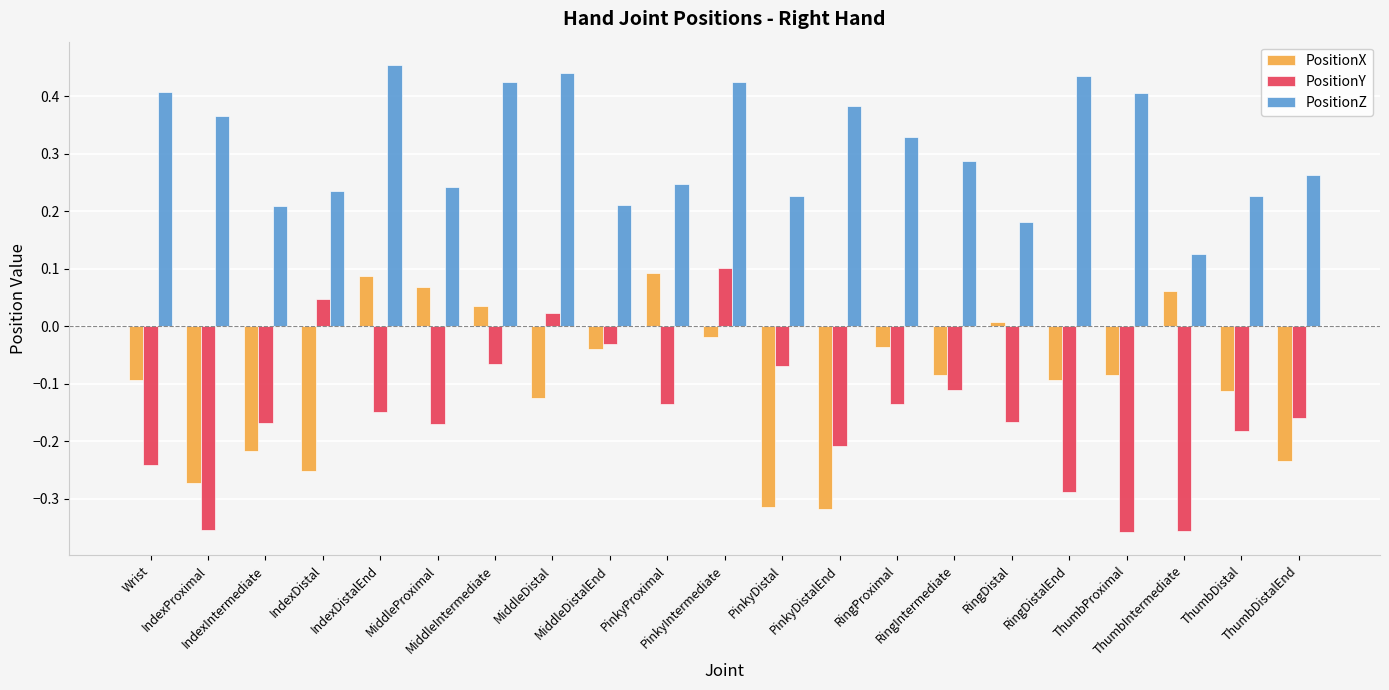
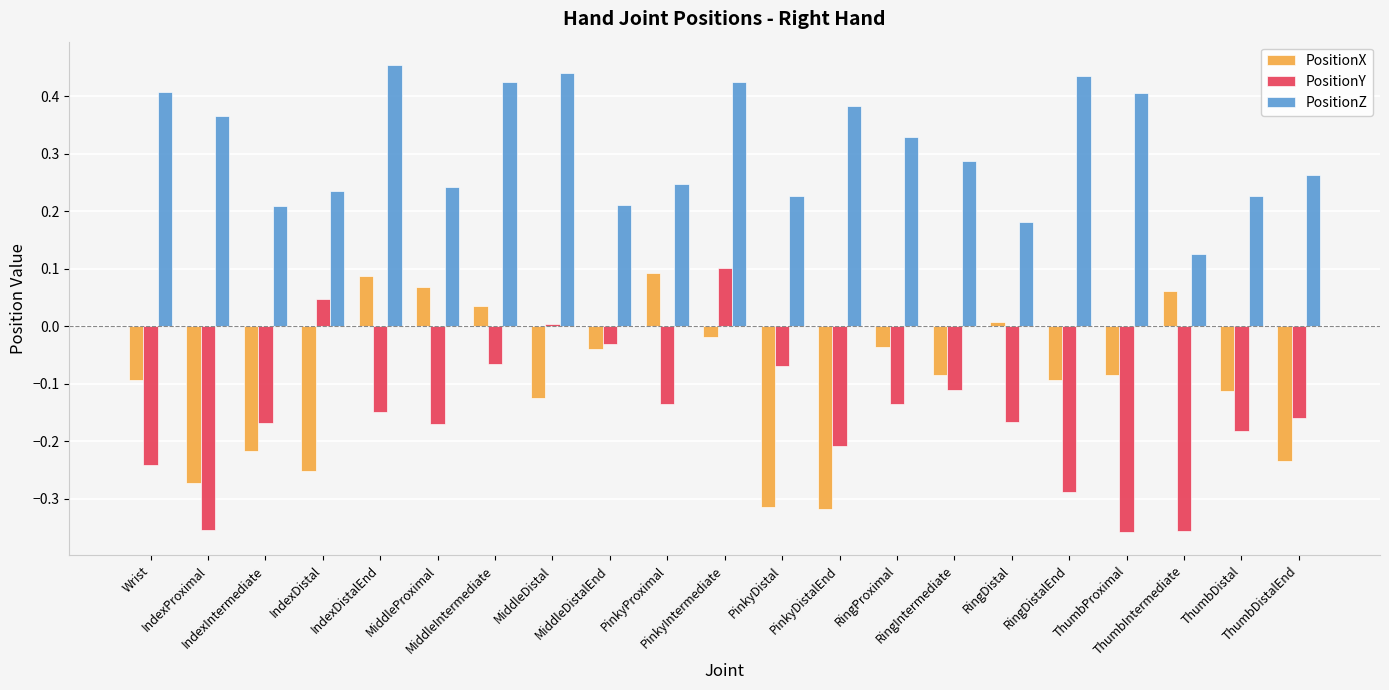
PositionY, MiddleDistal: 0.02 -> 0.00
